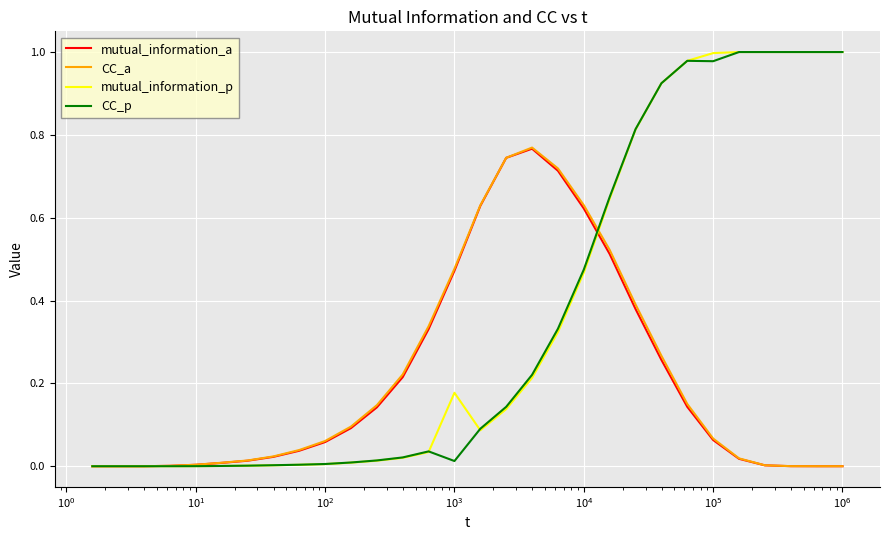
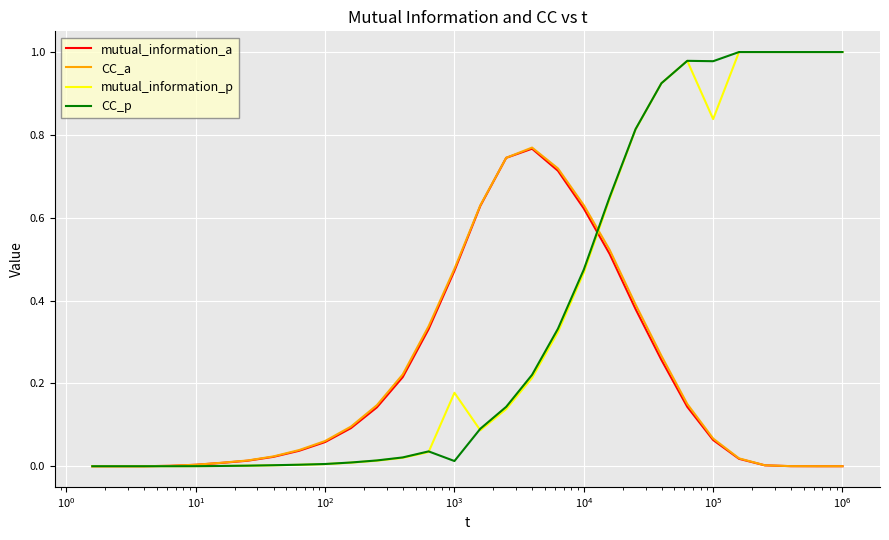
mutual_information_p, 10^5: 1.00 -> 0.84
